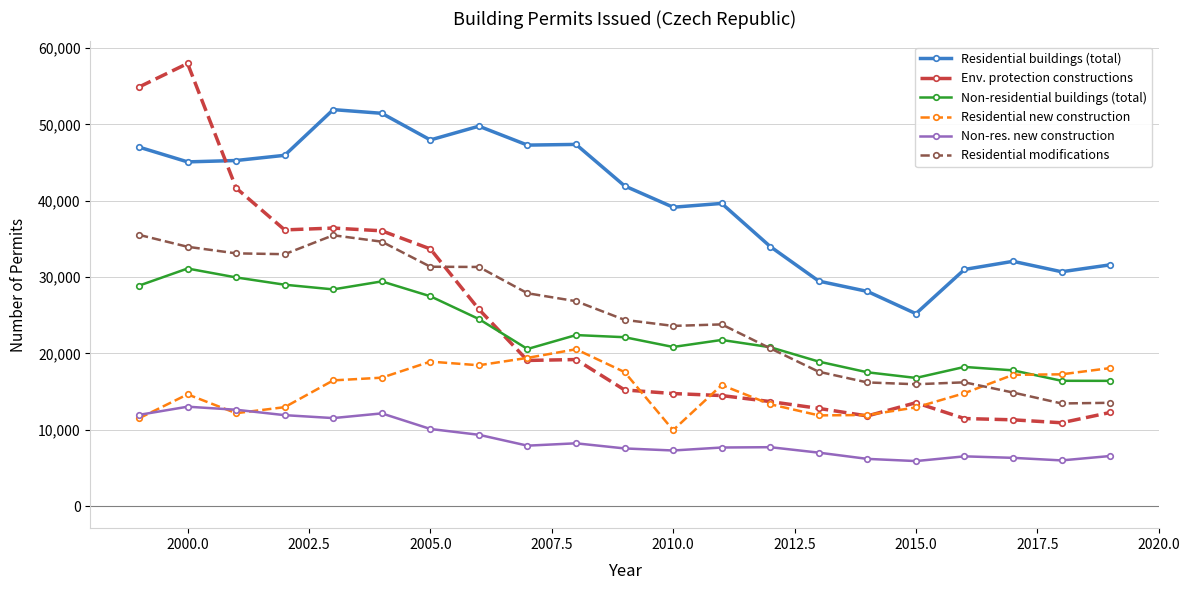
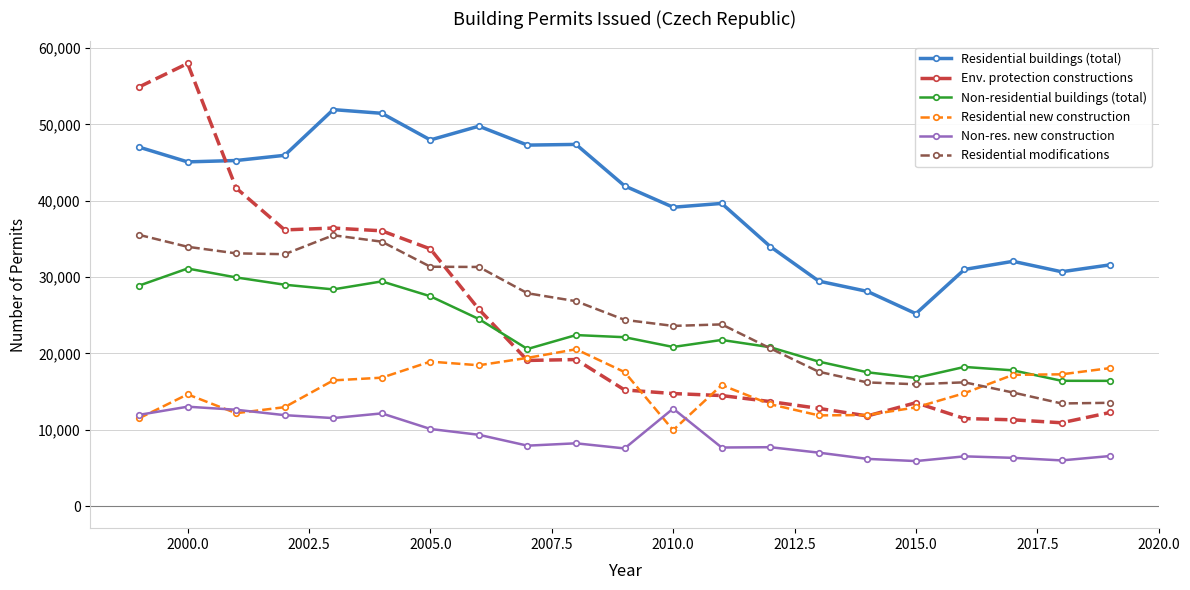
Non-res. new construction, 2010.0: 7,000 -> 13,000
